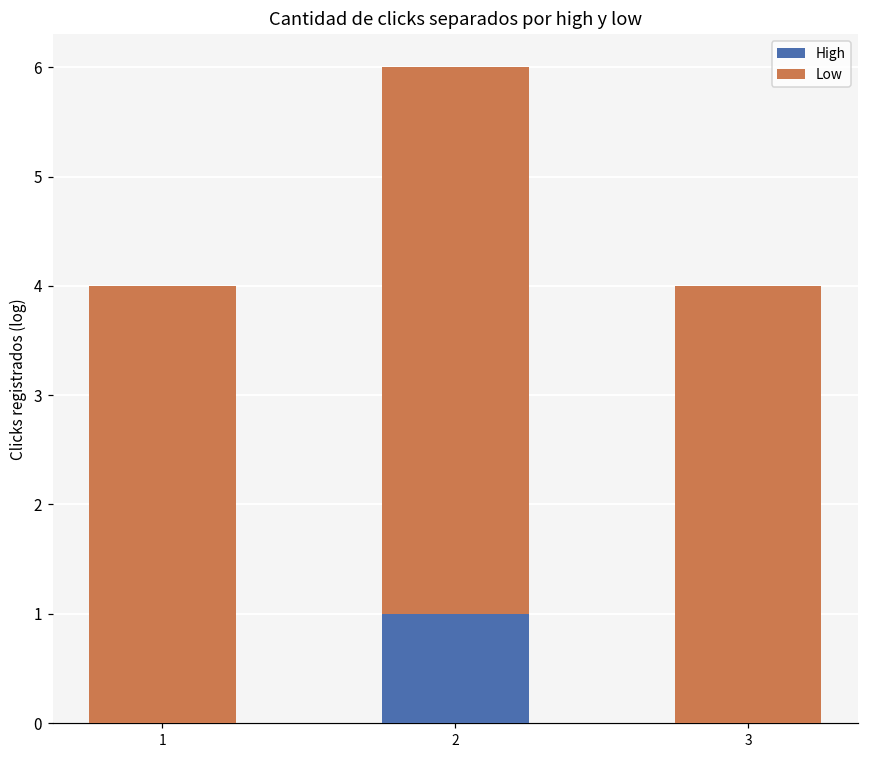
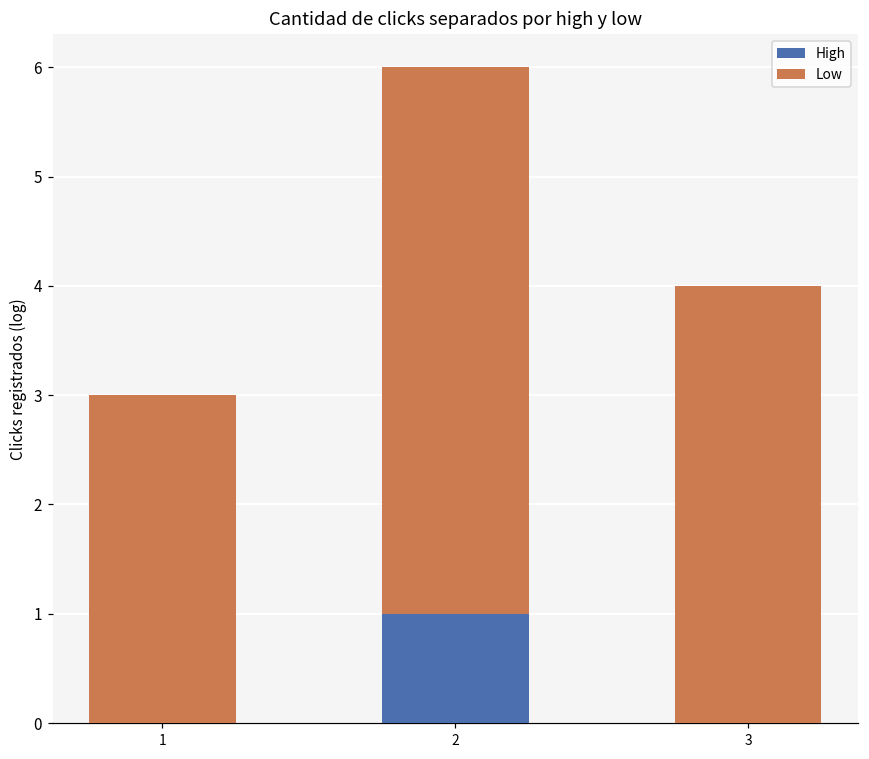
Low, 1: 4 -> 3
